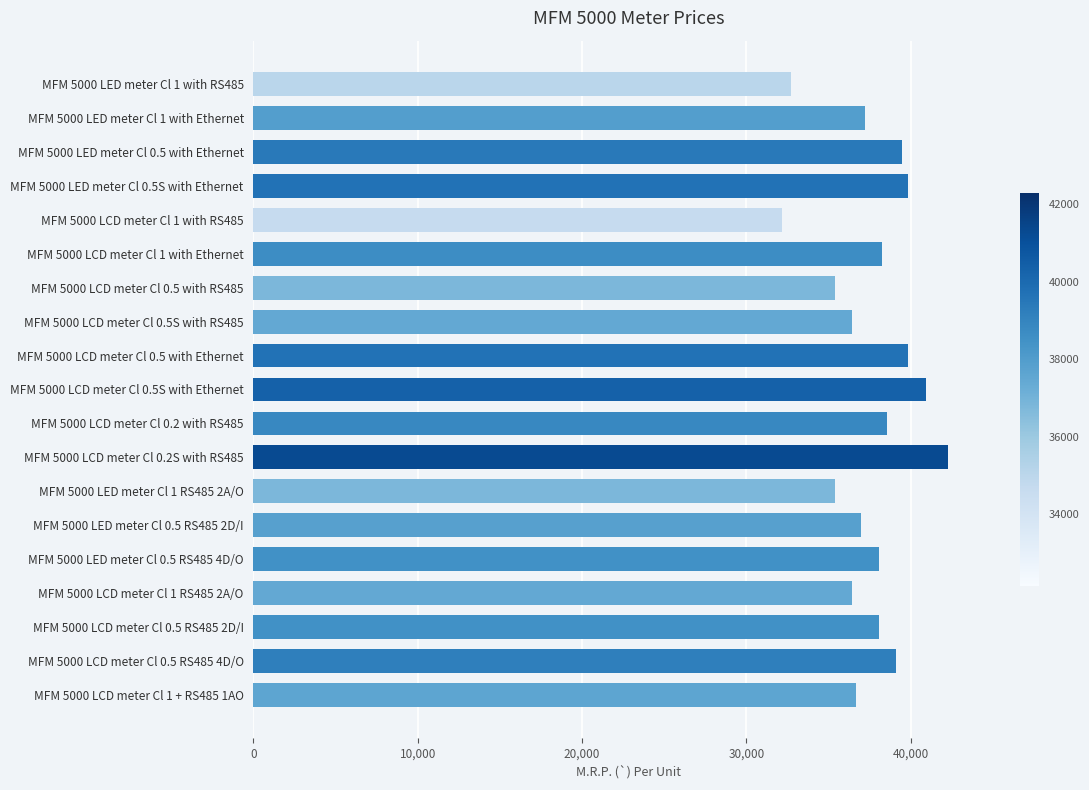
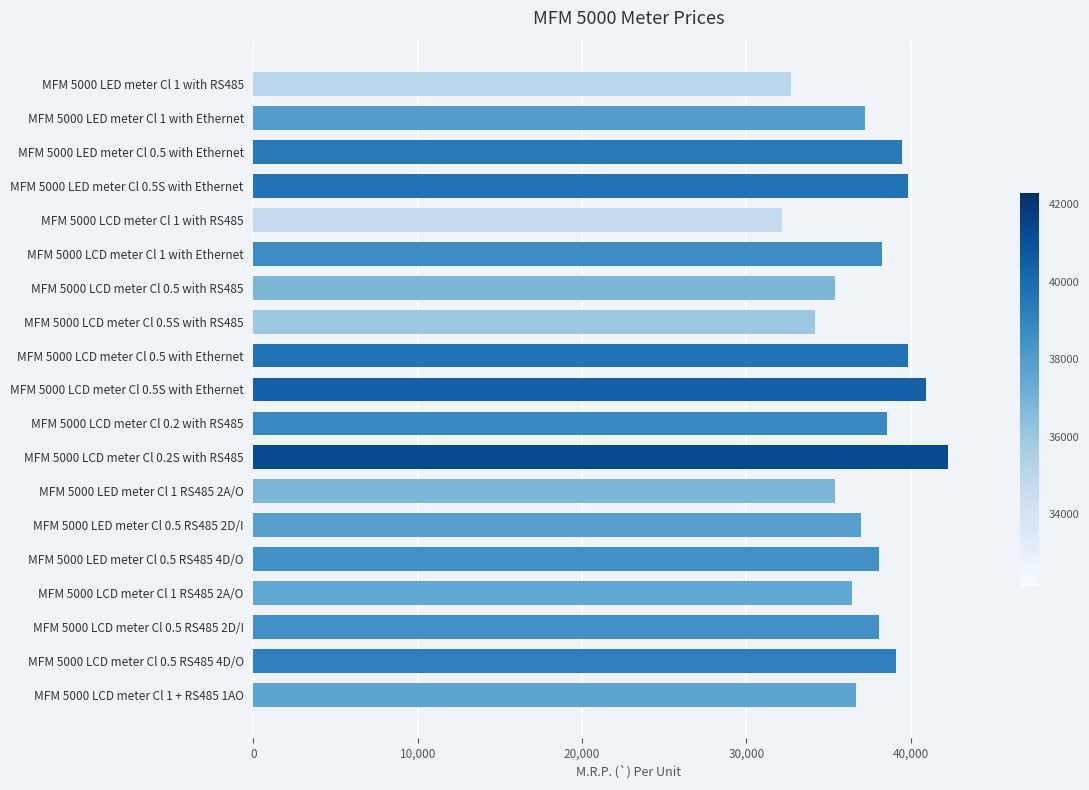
MFM 5000 LCD meter Cl 0.5S with RS485: 36,500 -> 34,200
